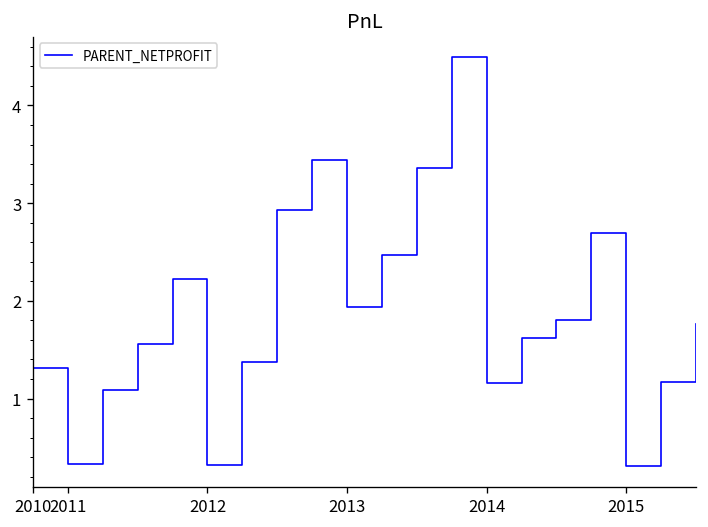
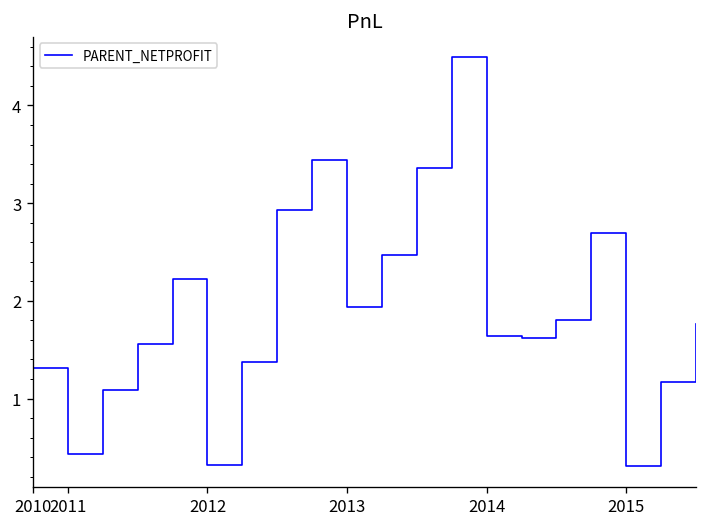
2011: 0.3 -> 0.4
2014: 1.2 -> 1.6
